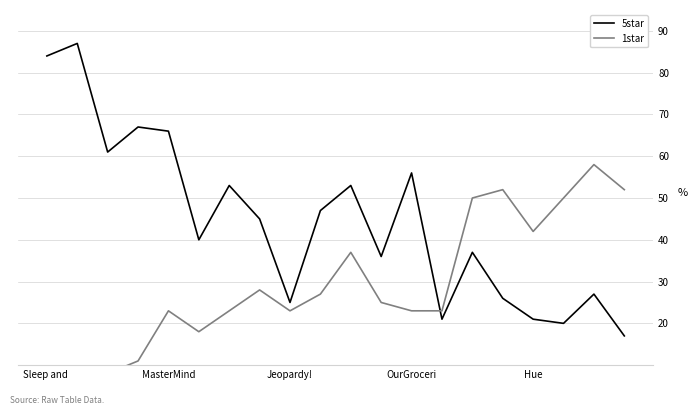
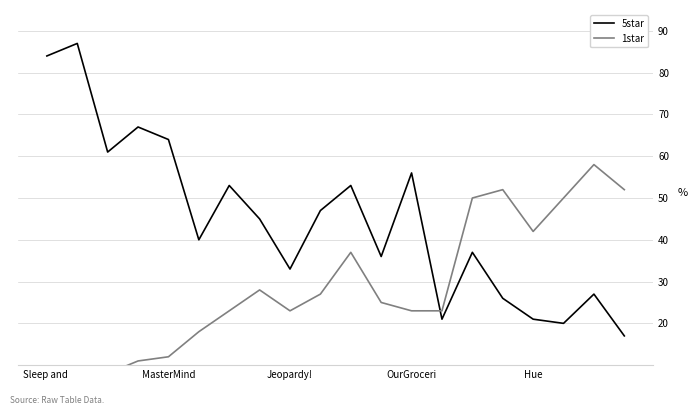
5star, MasterMind: 66 -> 64
1star, MasterMind: 23 -> 12
5star, Jeopardy!: 25 -> 33
